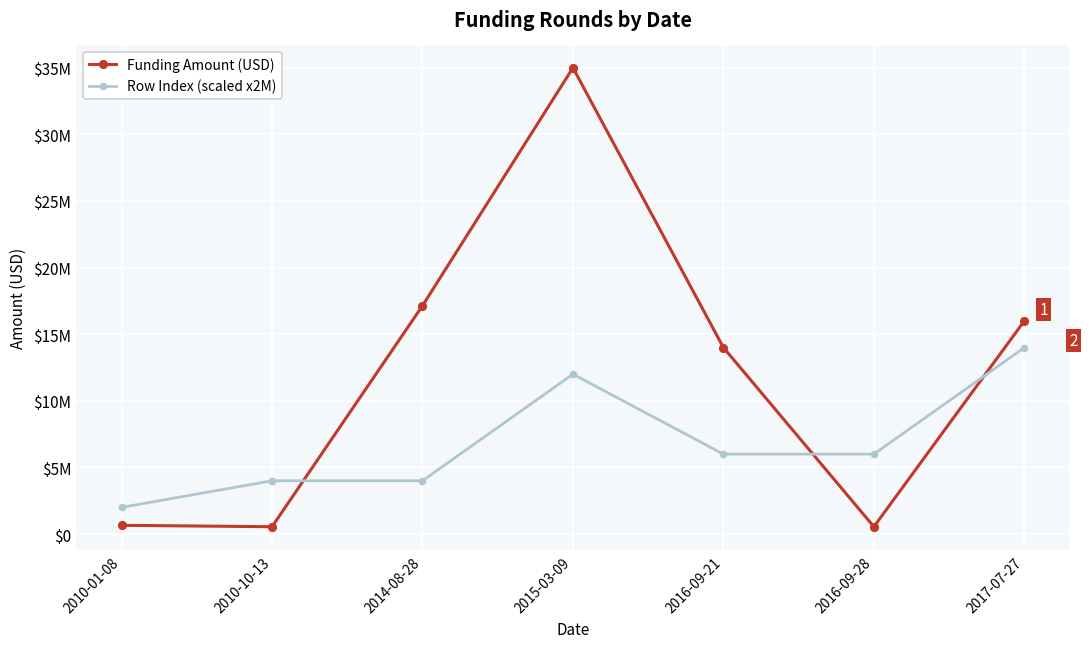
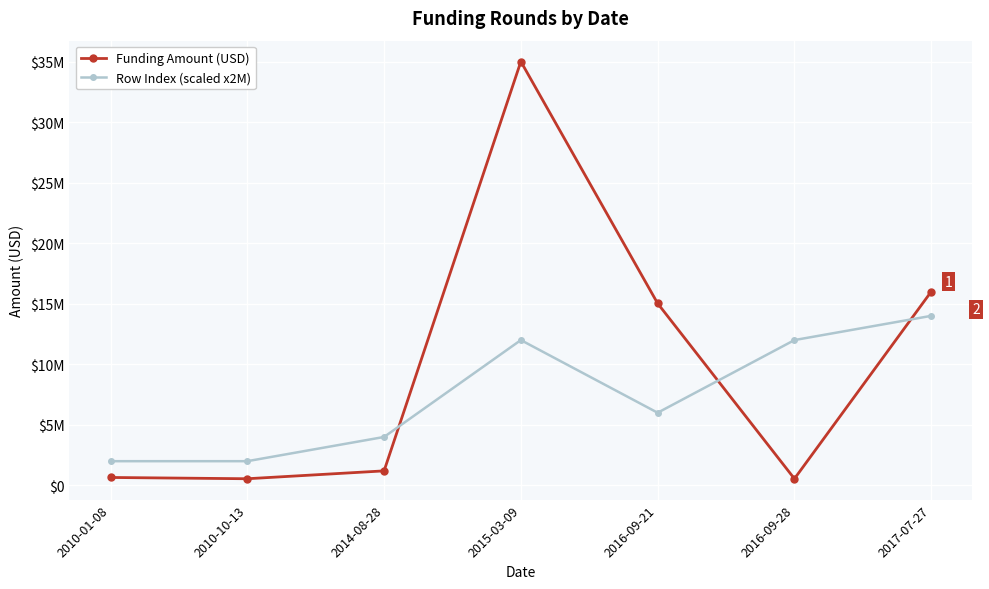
Row Index (scaled x2M), 2010-10-13: $4000000 -> $2000000
Funding Amount (USD), 2014-08-28: $17100000 -> $1200000
Funding Amount (USD), 2016-09-21: $14000000 -> $15000000
Row Index (scaled x2M), 2016-09-28: $6000000 -> $12000000
